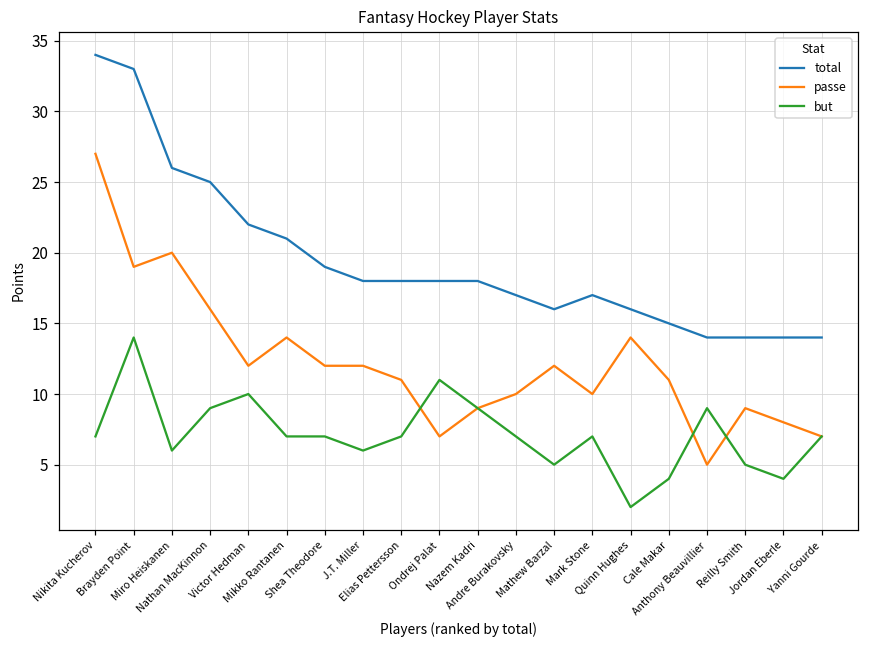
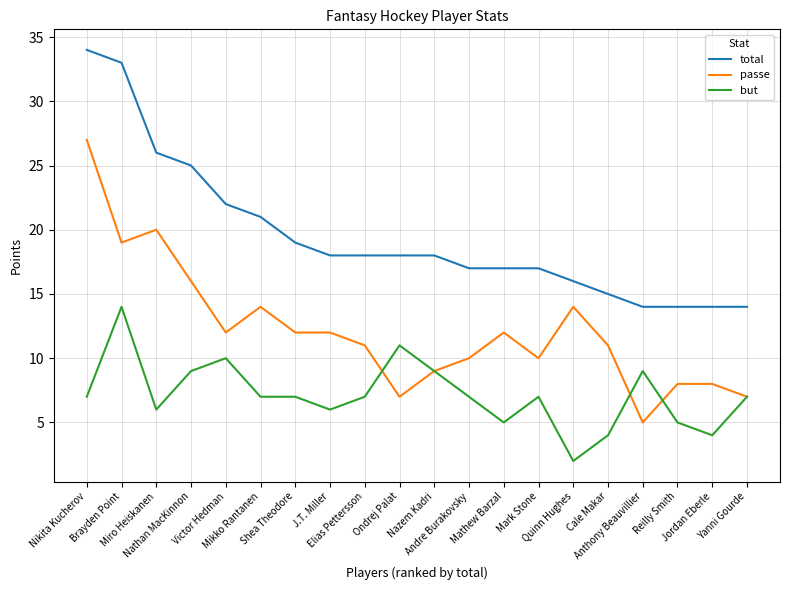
total, Mathew Barzal: 16 -> 17
passe, Reilly Smith: 9 -> 8
